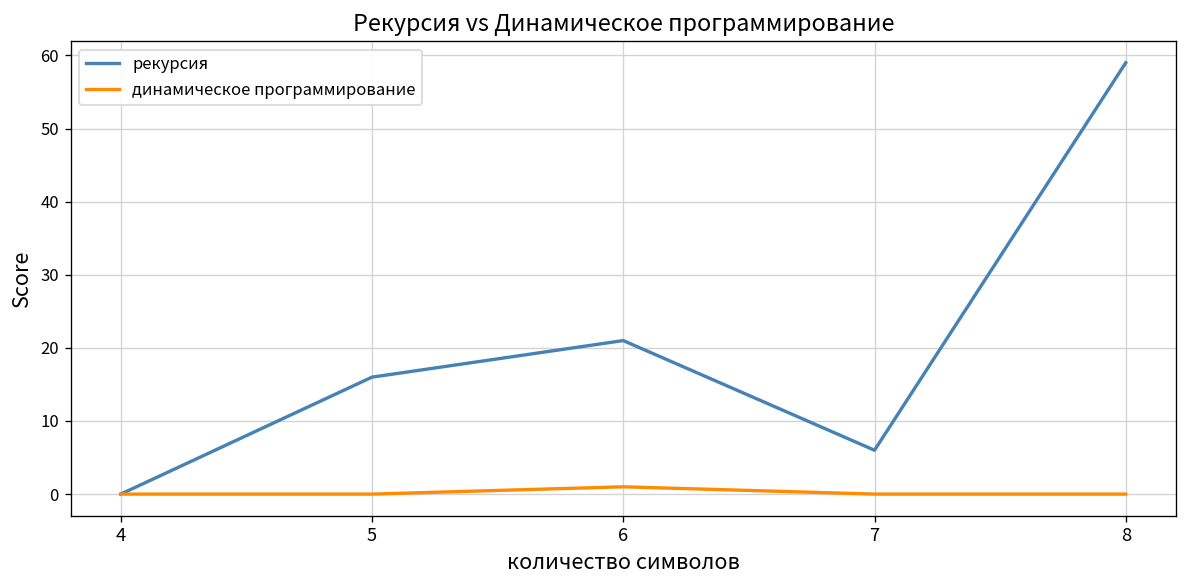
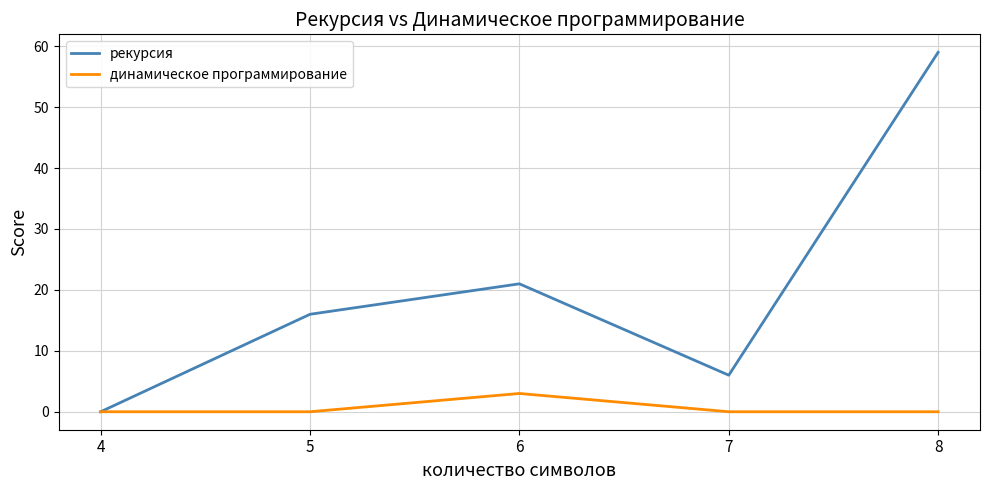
динамическое программирование, 6: 1 -> 3
